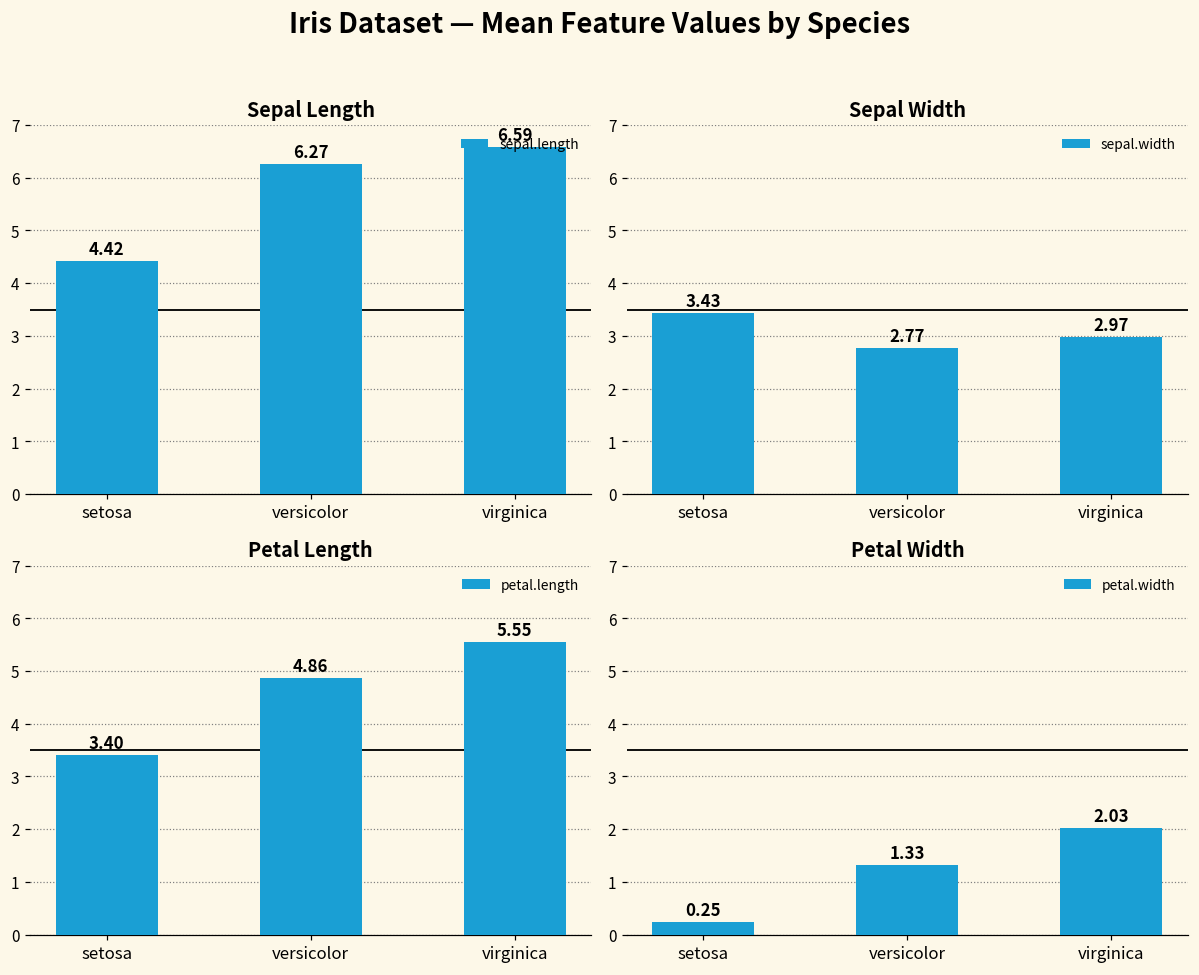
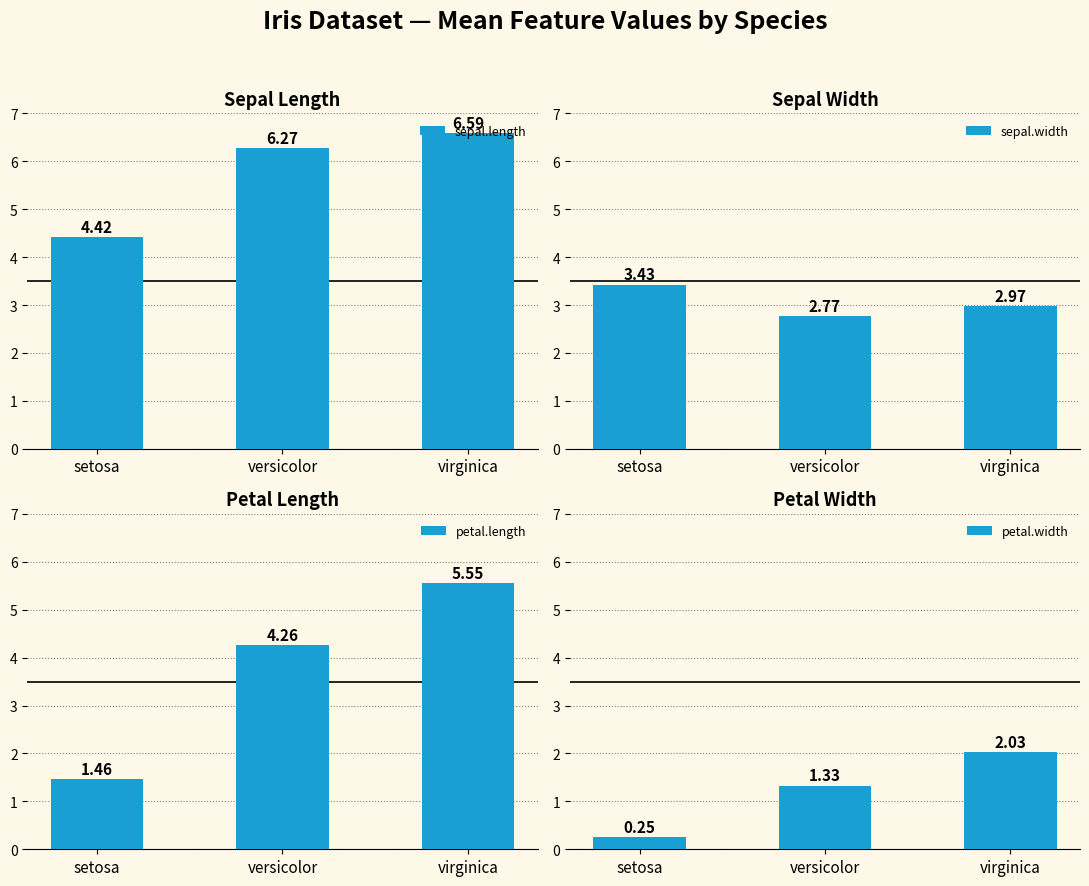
Petal Length, setosa: 3.40 -> 1.46
Petal Length, versicolor: 4.86 -> 4.26
